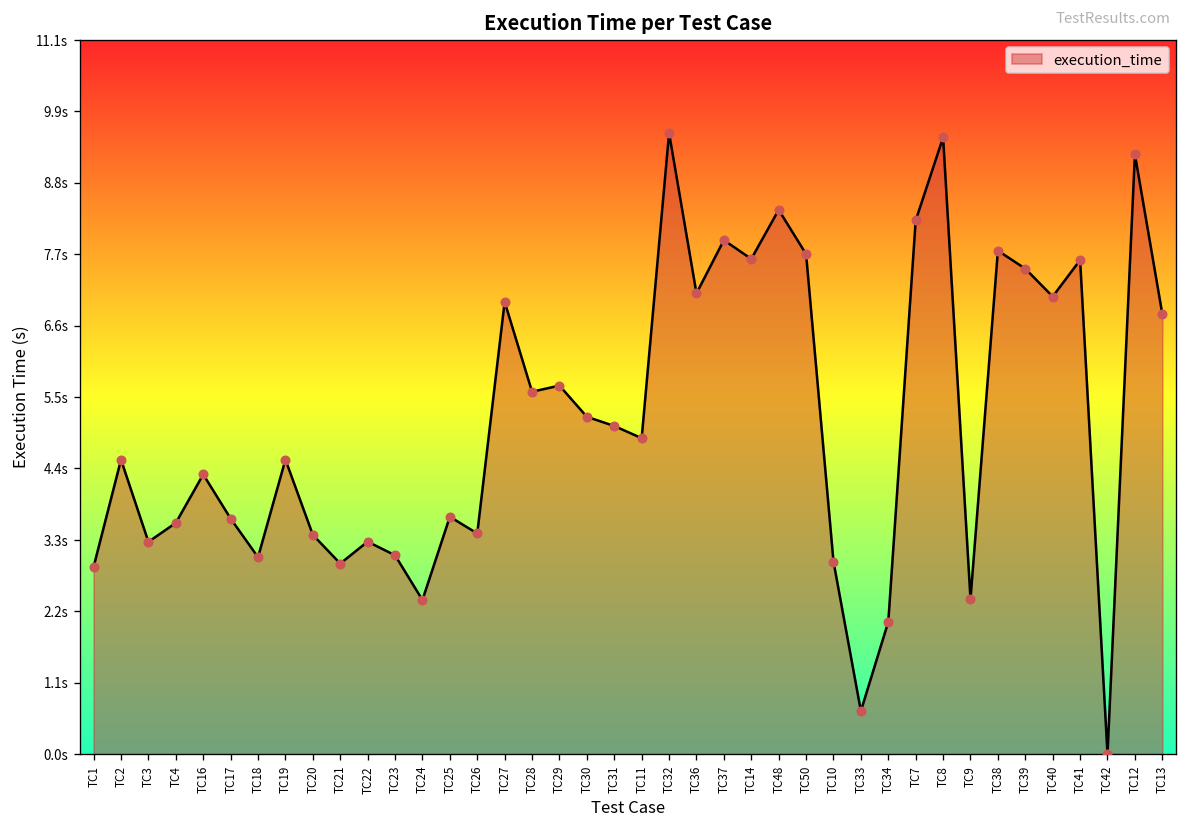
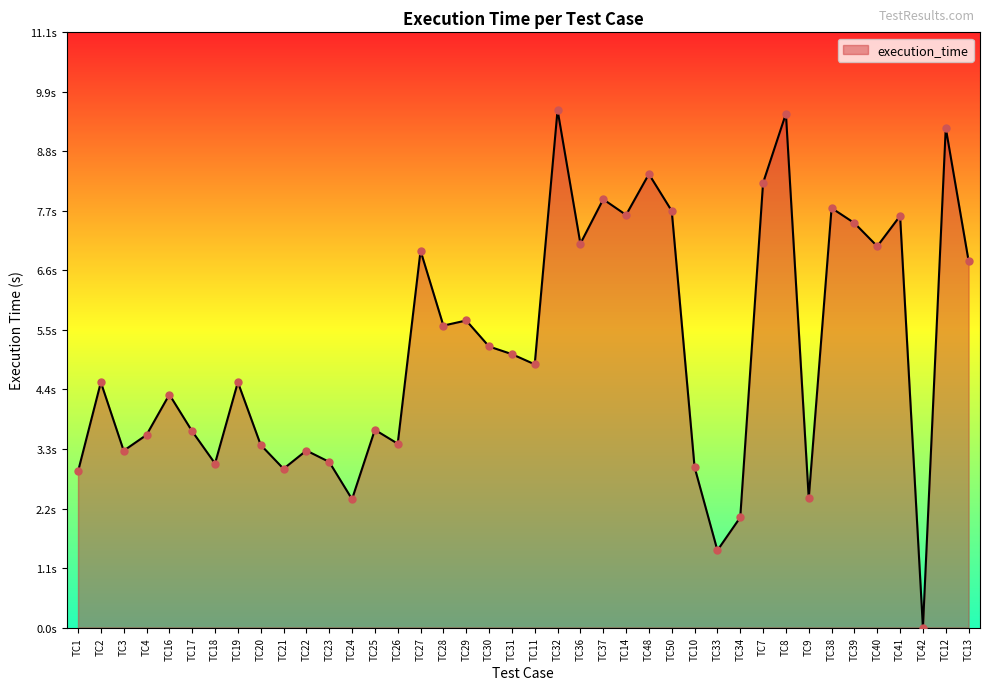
TC33: 0.7s -> 1.4s
